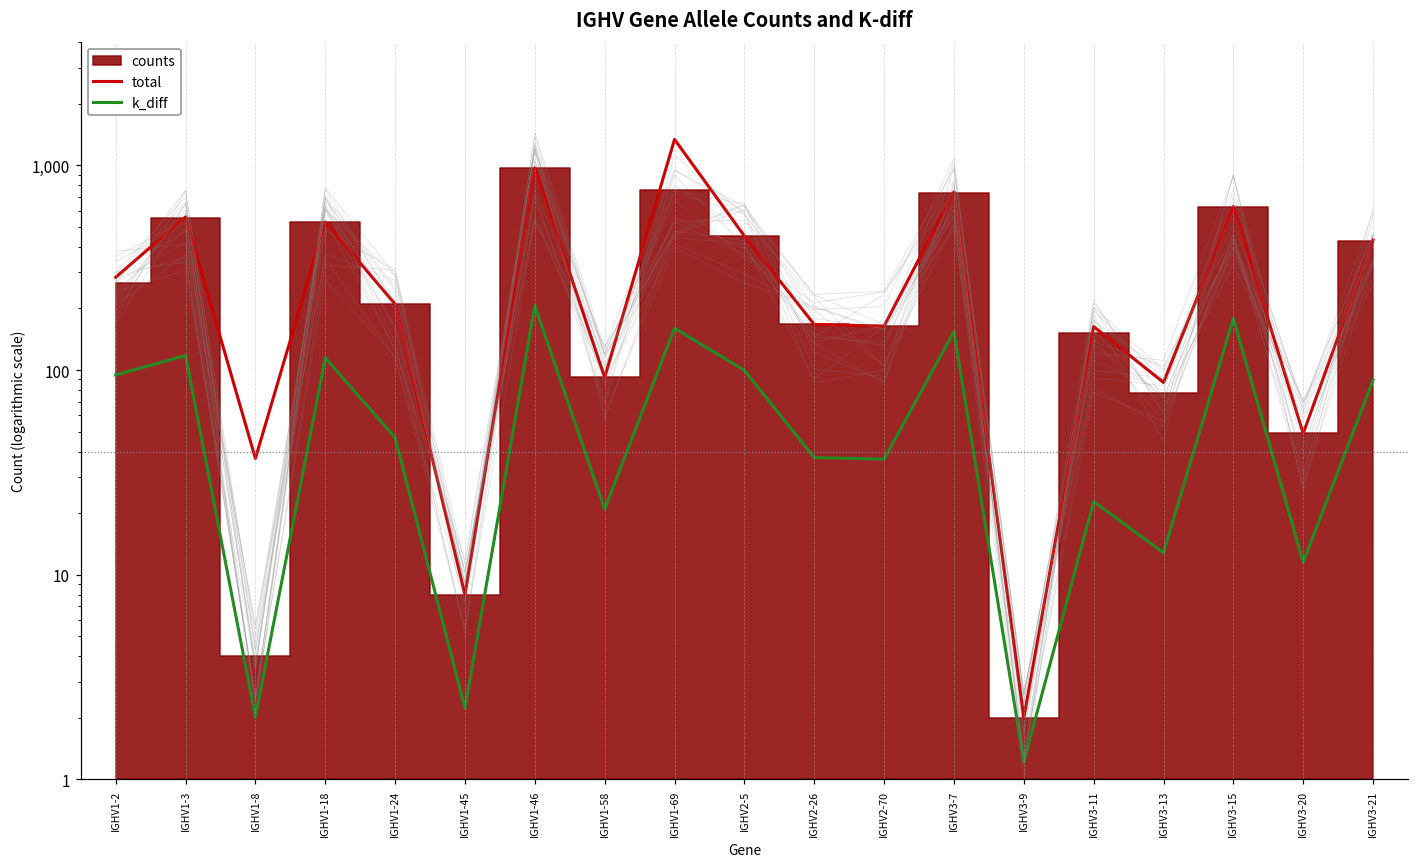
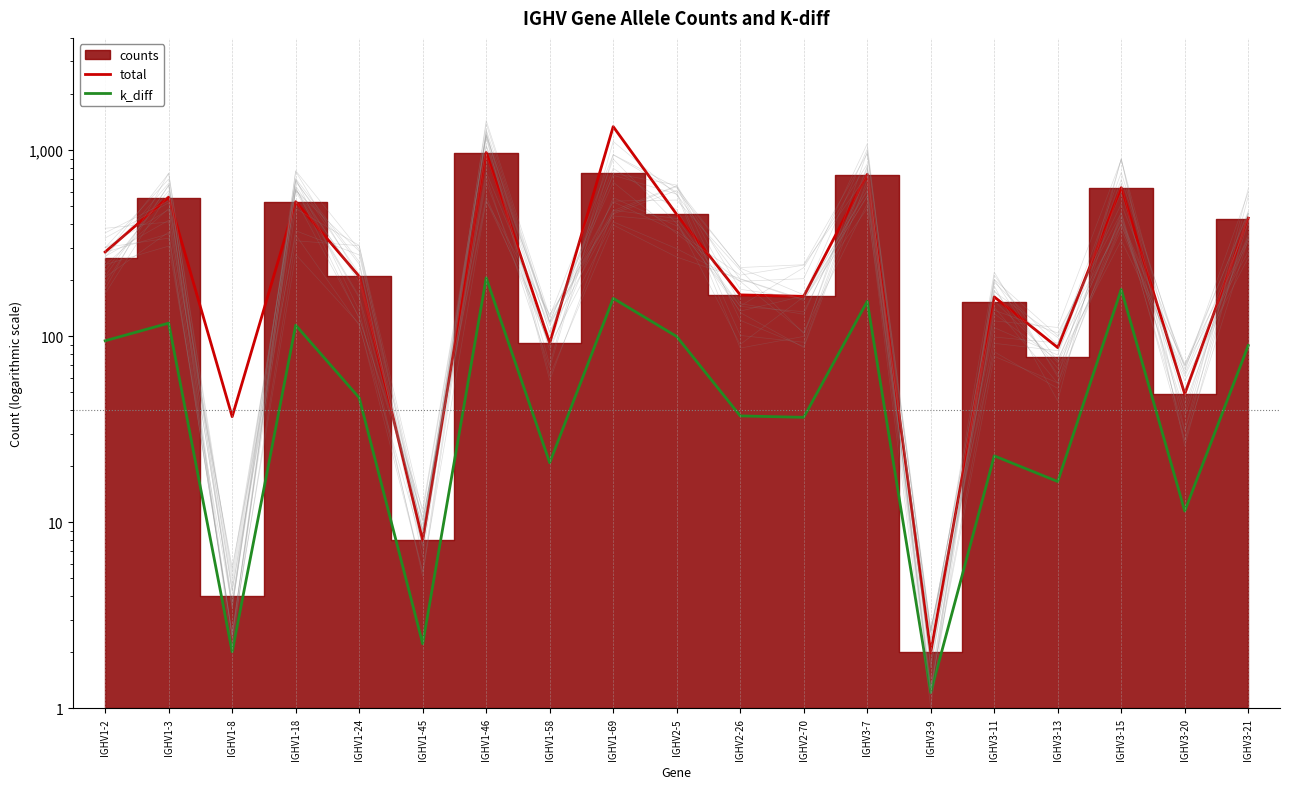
k_diff, IGHV3-13: 13 -> 17
